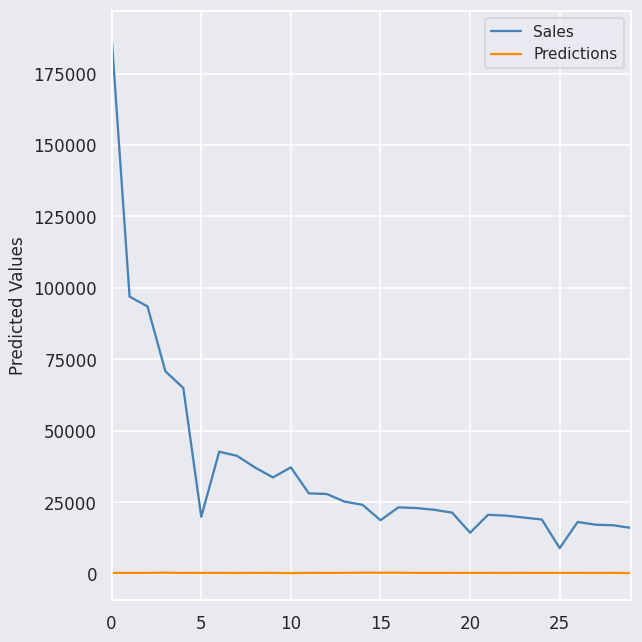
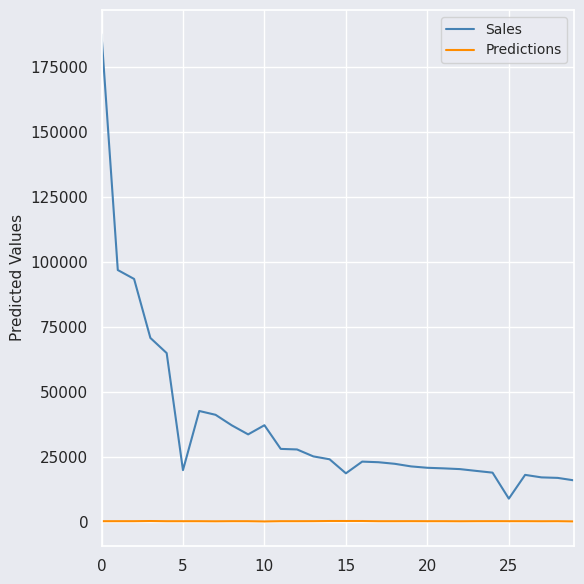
Sales, 20: 14000 -> 21000
